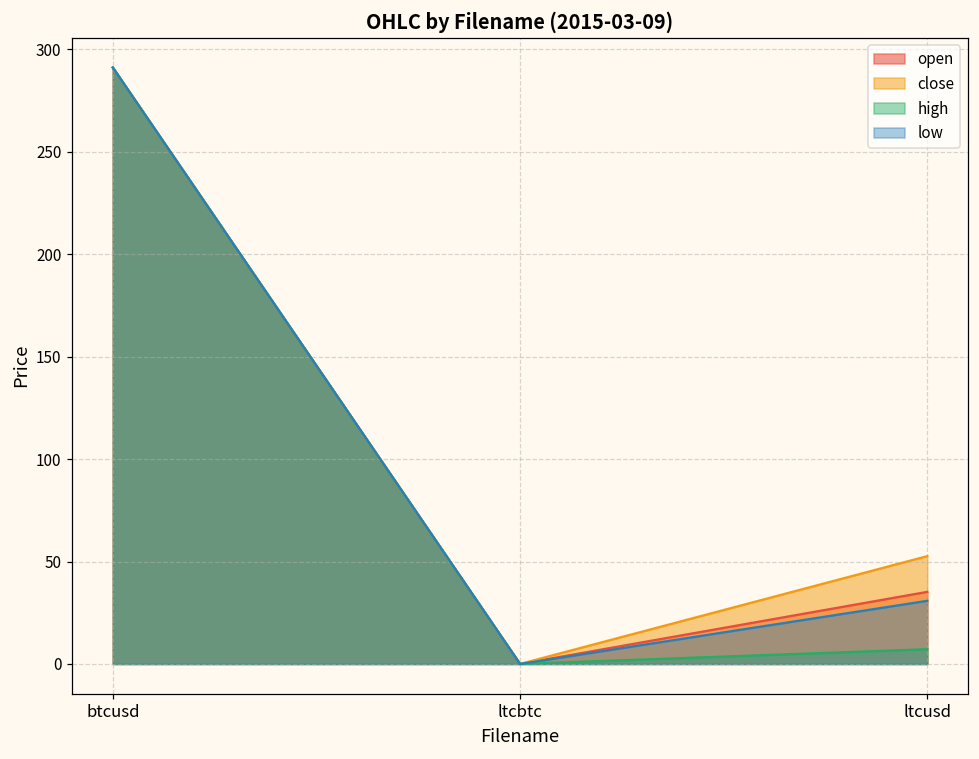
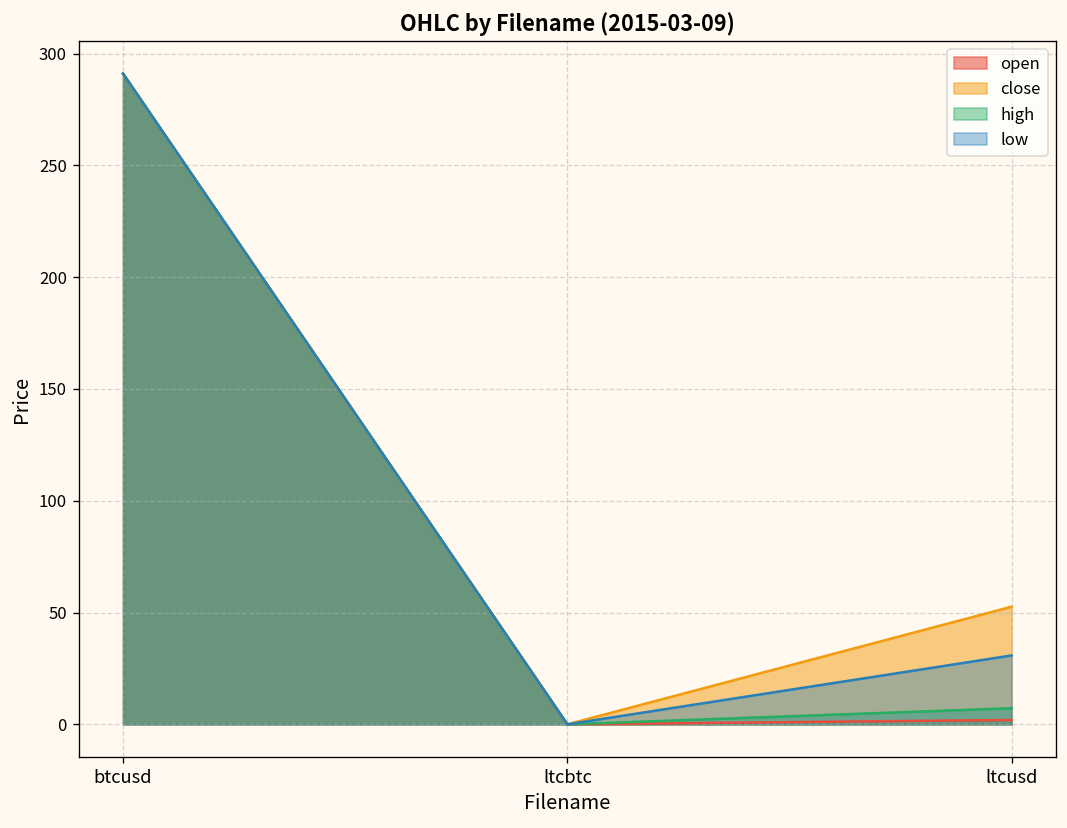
open, ltcusd: 35 -> 2
